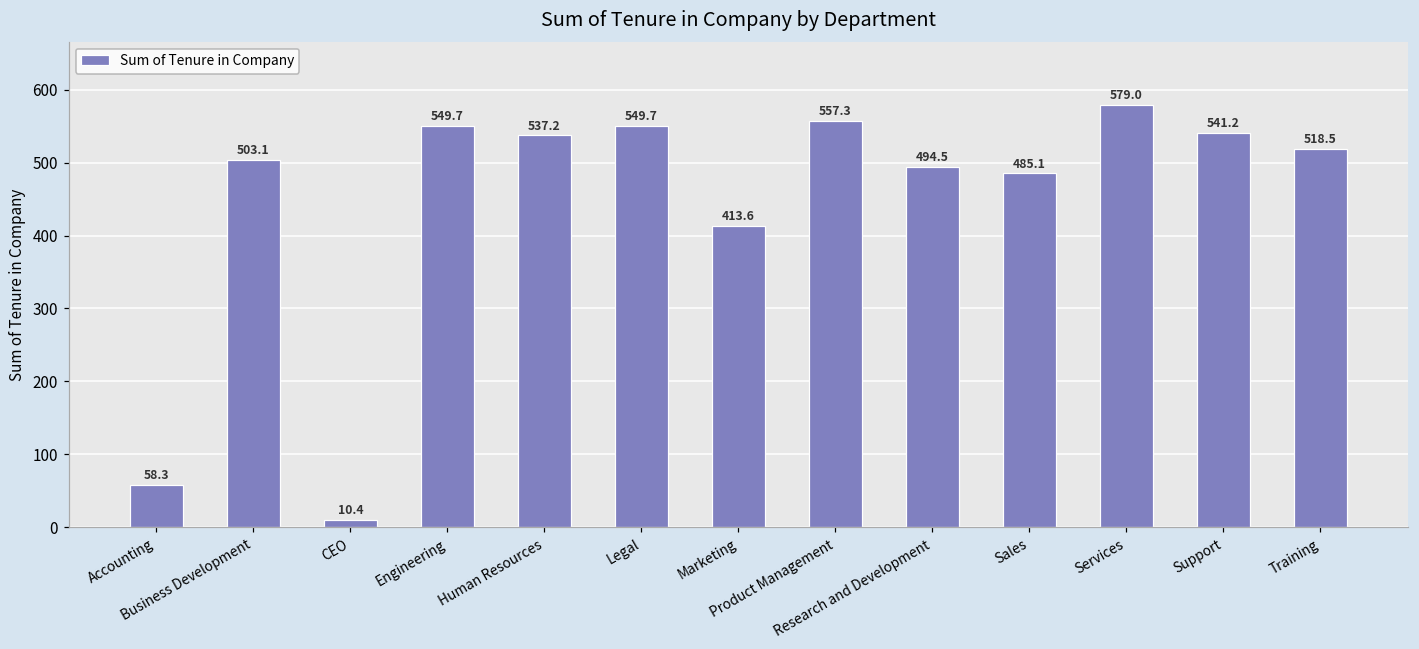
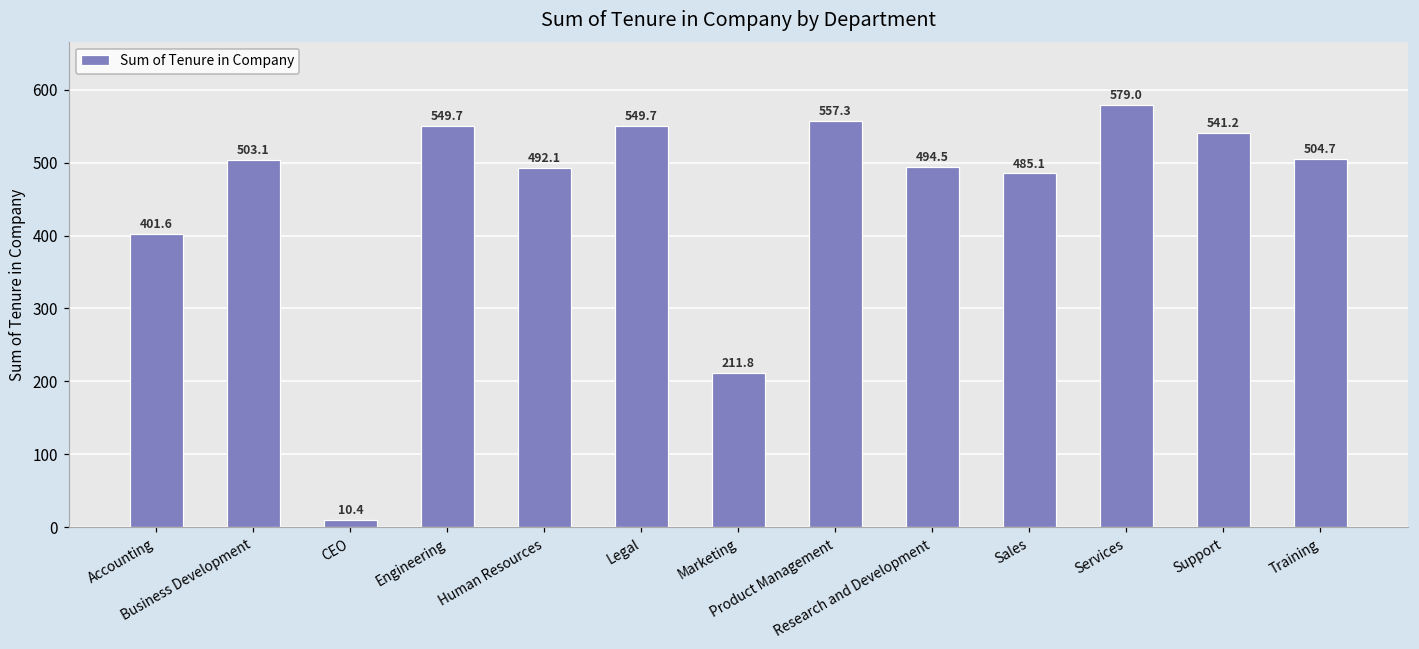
Accounting: 58.3 -> 401.6
Human Resources: 537.2 -> 492.1
Marketing: 413.6 -> 211.8
Training: 518.5 -> 504.7
